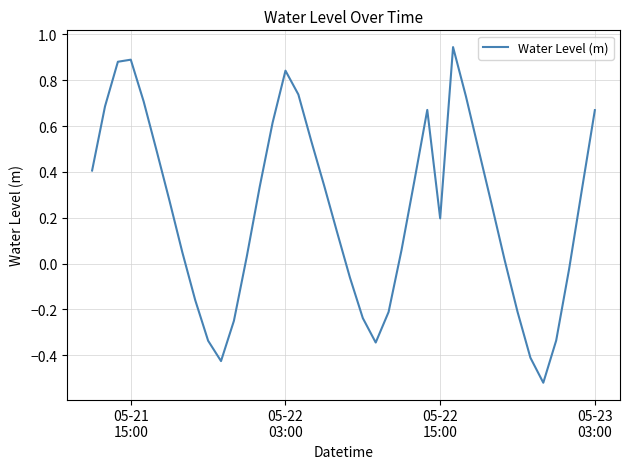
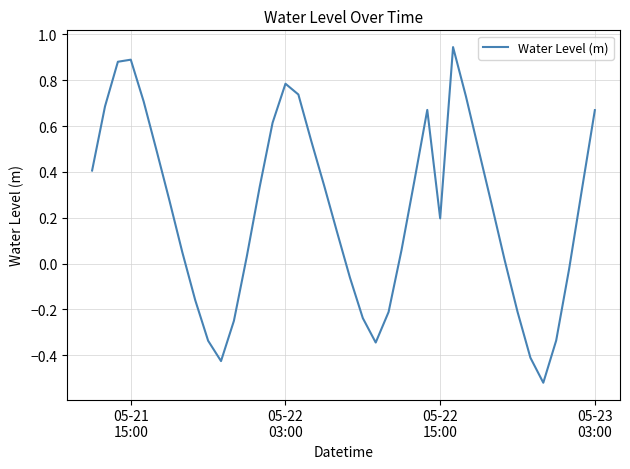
05-22 03:00: 0.84 -> 0.78
